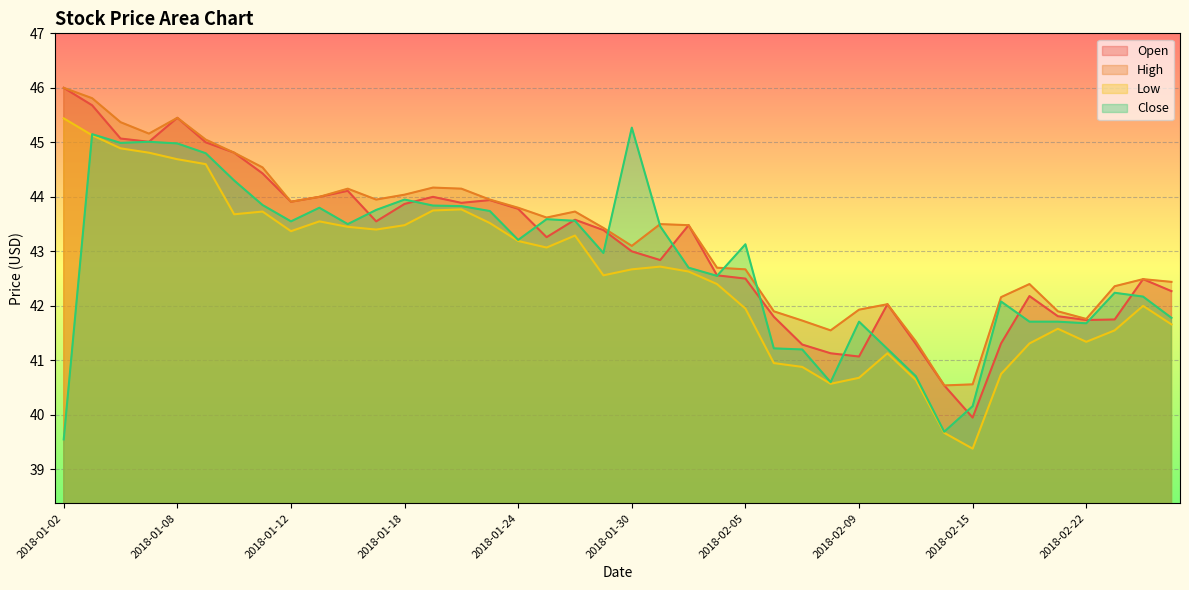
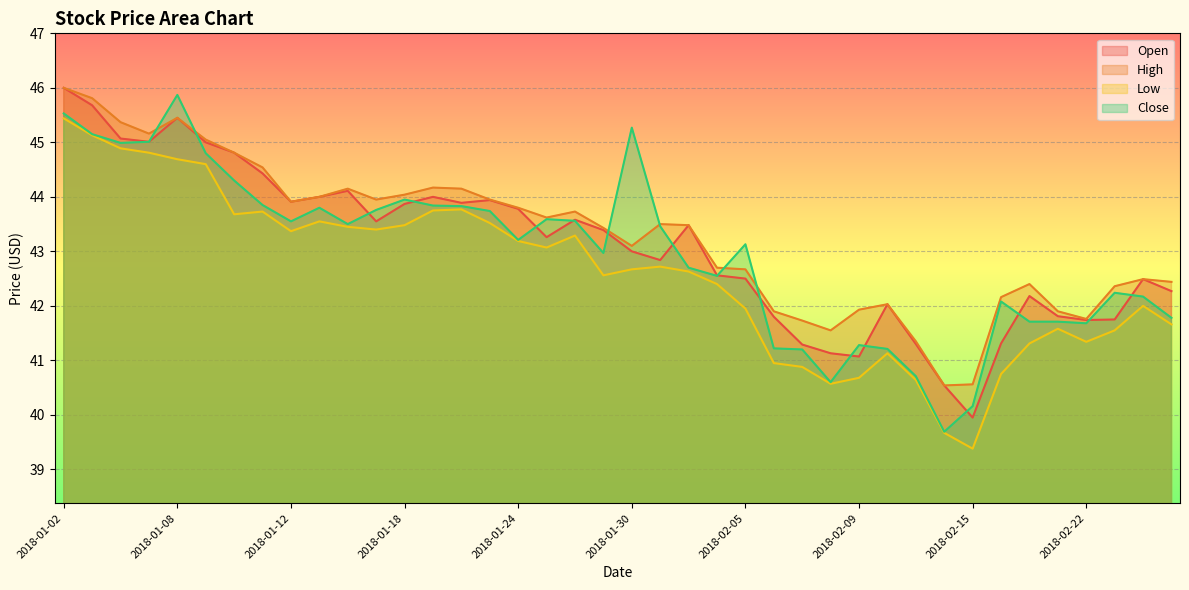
Close, 2018-01-02: 39.6 -> 45.5
Close, 2018-01-08: 45.0 -> 45.9
Close, 2018-02-09: 41.7 -> 41.3
